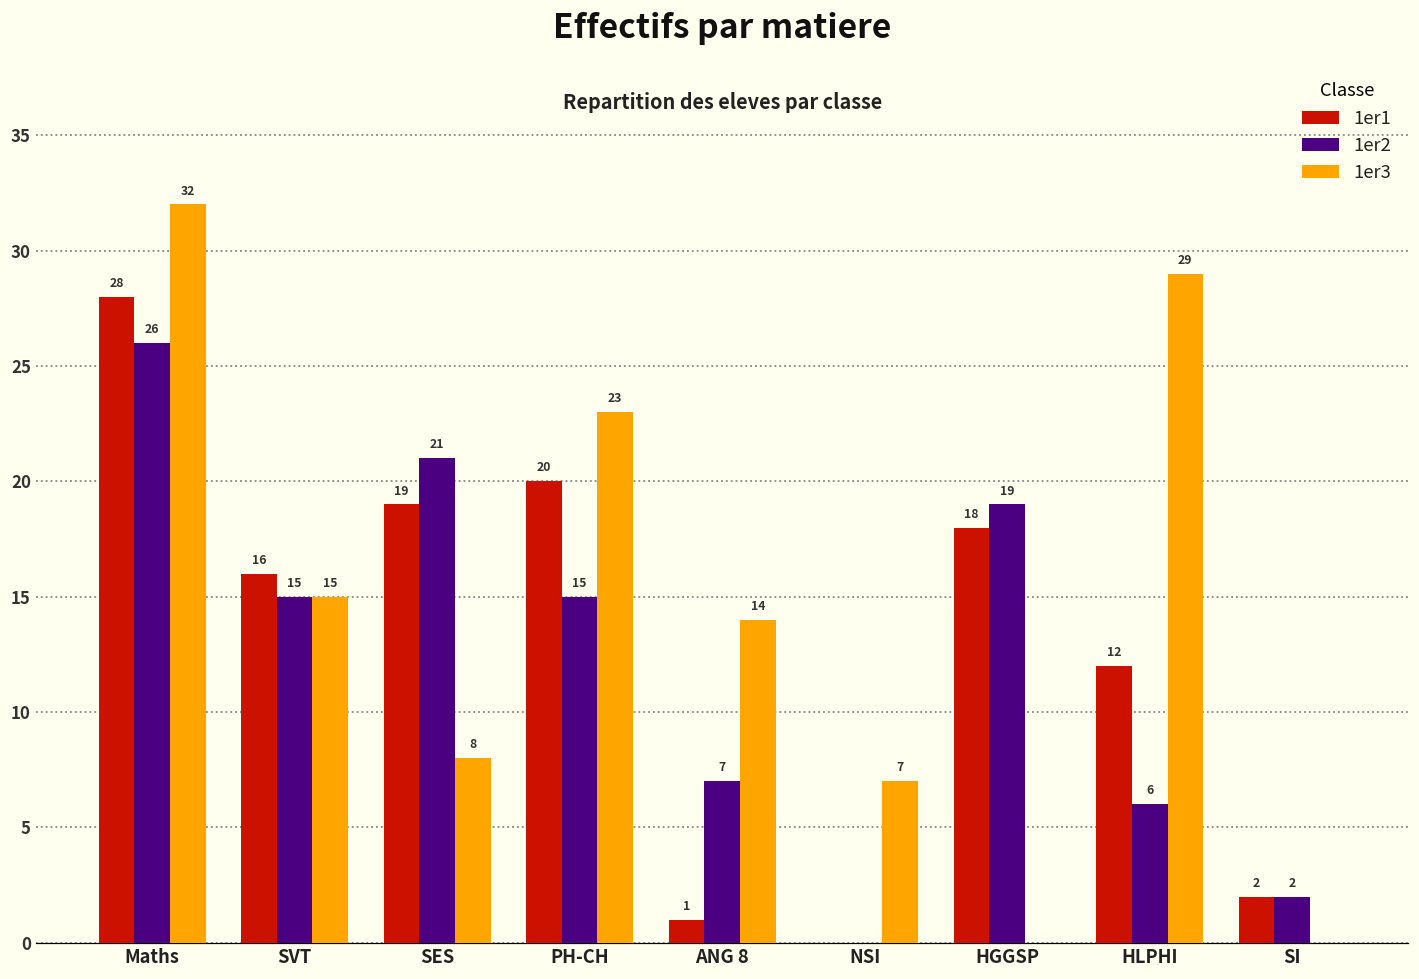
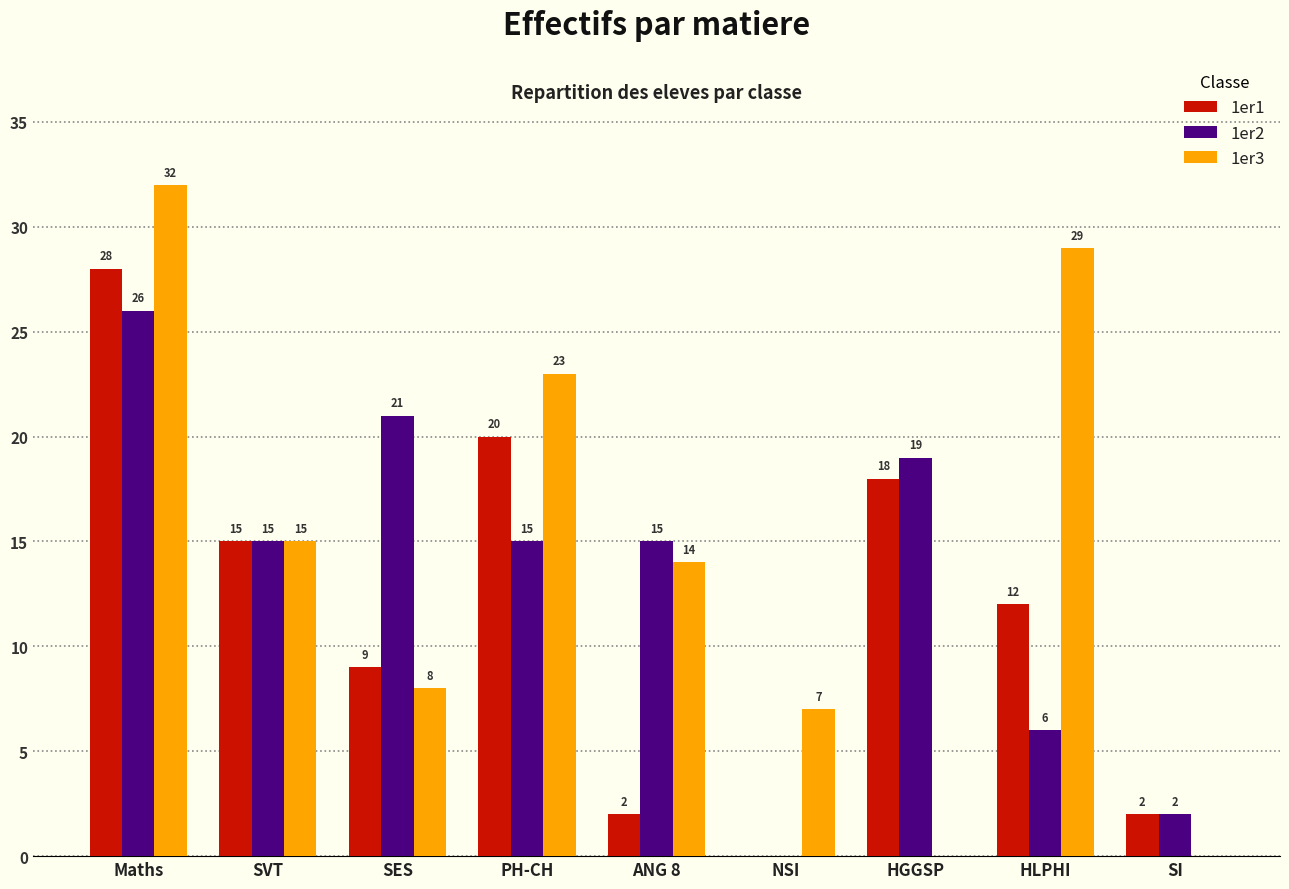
1er1, SVT: 16 -> 15
1er1, SES: 19 -> 9
1er1, ANG 8: 1 -> 2
1er2, ANG 8: 7 -> 15
